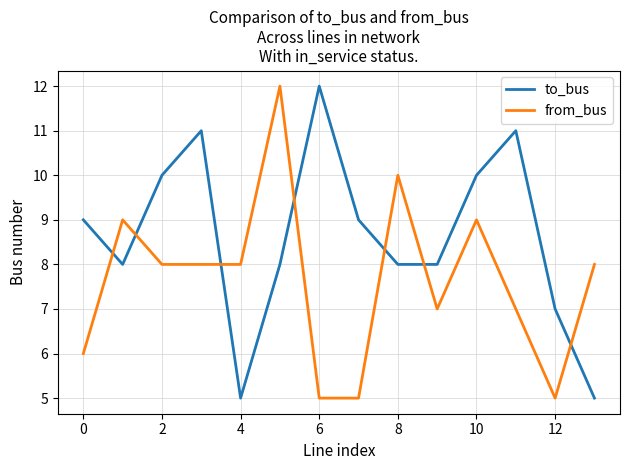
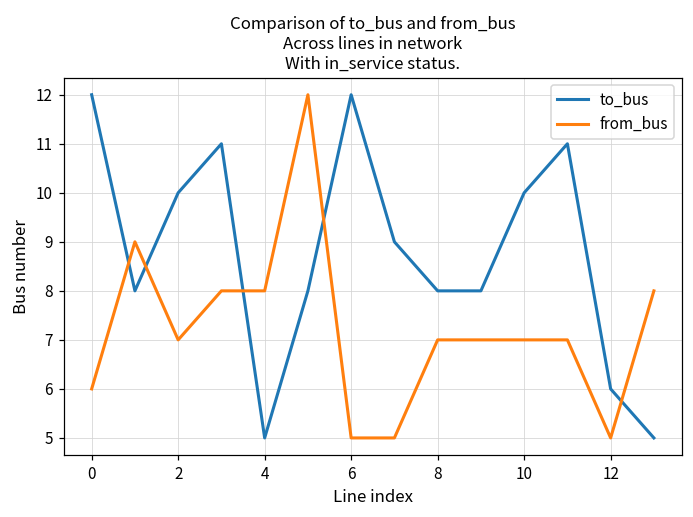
to_bus, 0: 9 -> 12
from_bus, 2: 8 -> 7
from_bus, 8: 10 -> 7
from_bus, 10: 9 -> 7
to_bus, 12: 7 -> 6
